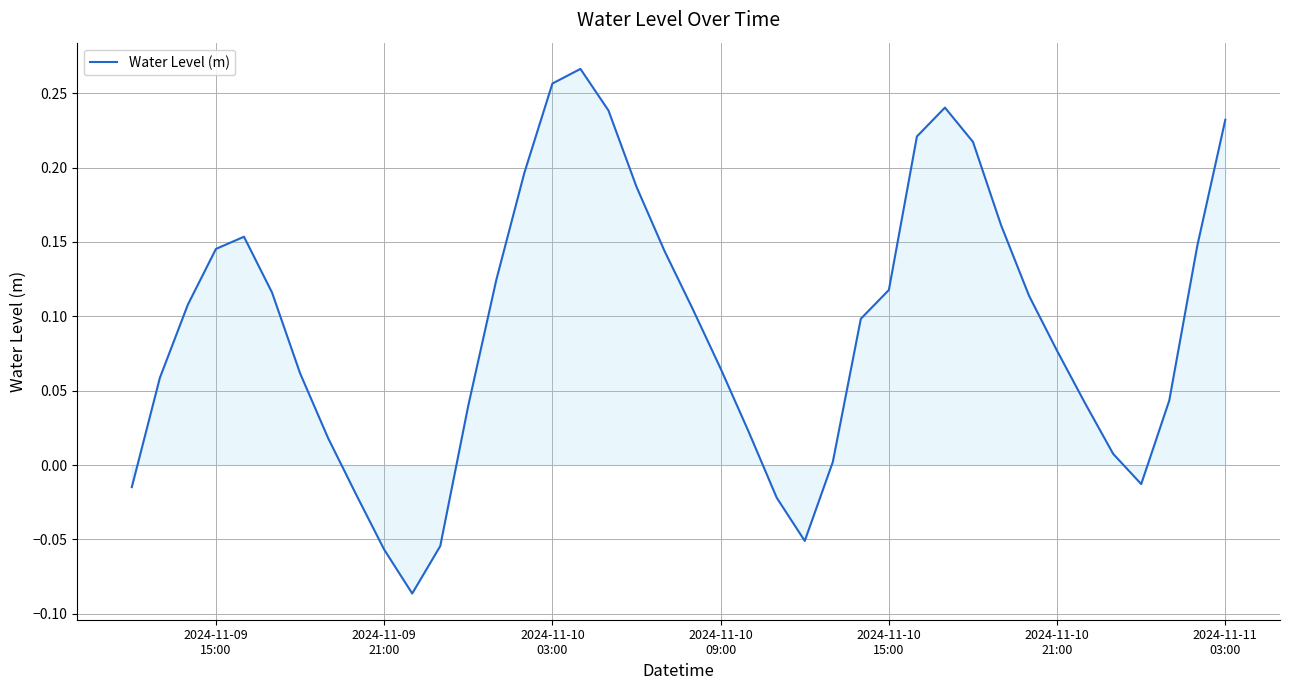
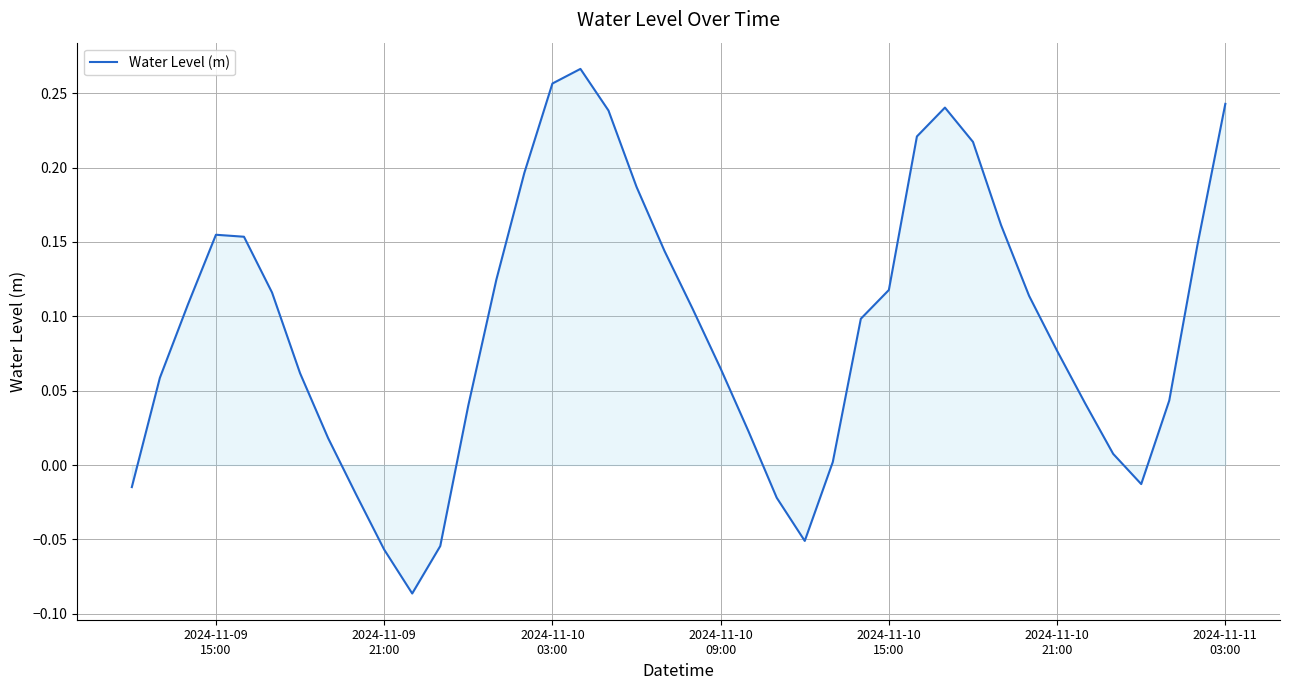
Water Level (m), 2024-11-09 15:00: 0.145 -> 0.155
Water Level (m), 2024-11-11 03:00: 0.232 -> 0.243
